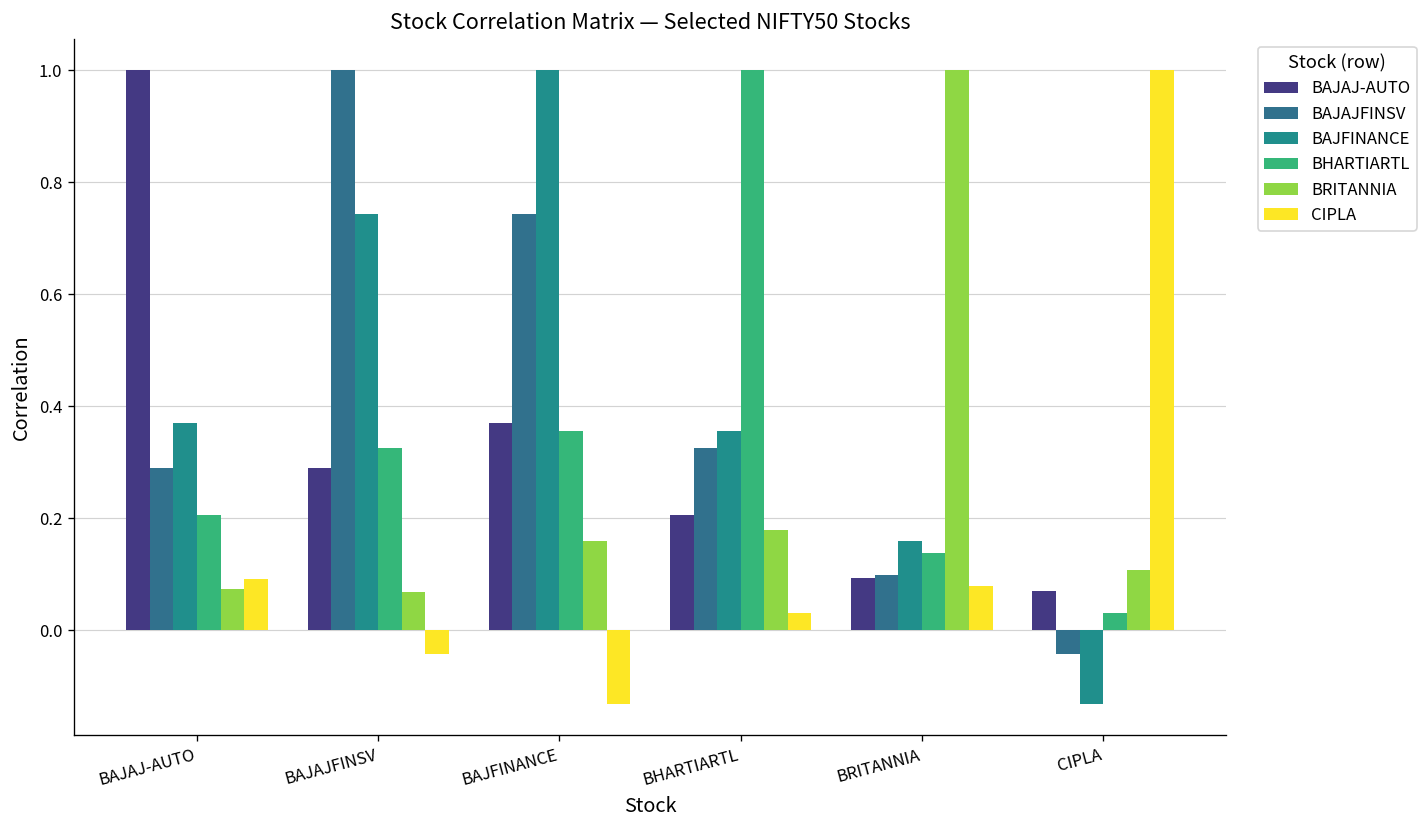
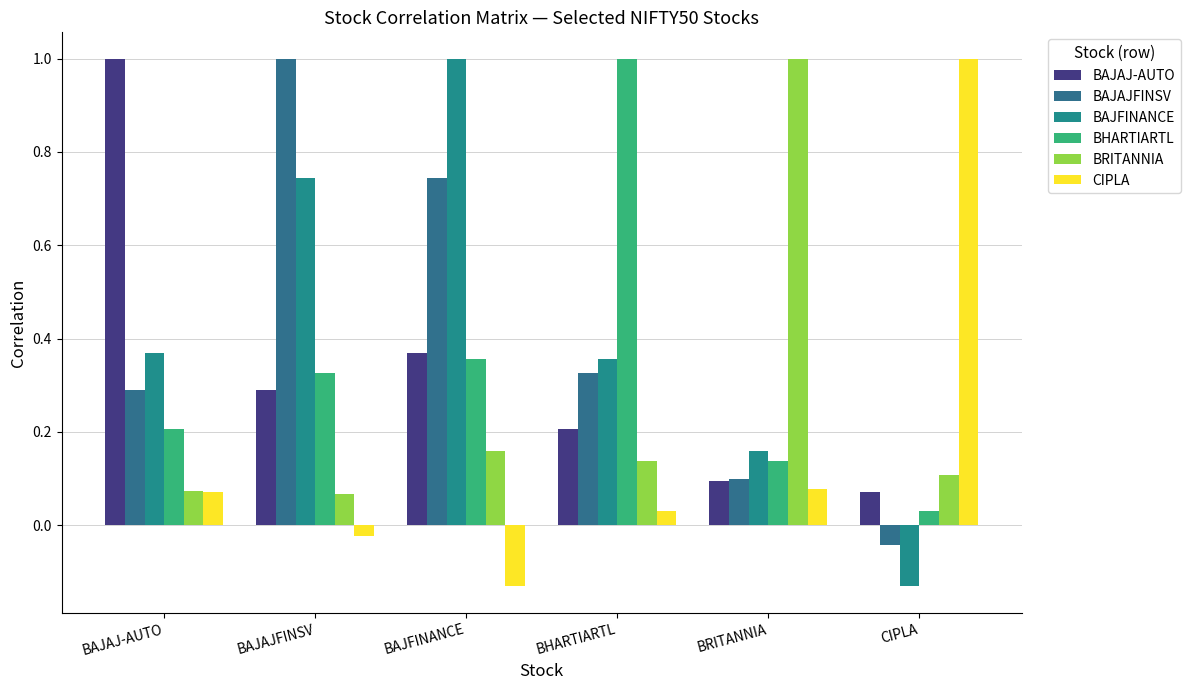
CIPLA, BAJAJ-AUTO: 0.09 -> 0.07
CIPLA, BAJAJFINSV: -0.04 -> -0.02
BRITANNIA, BHARTIARTL: 0.18 -> 0.14
